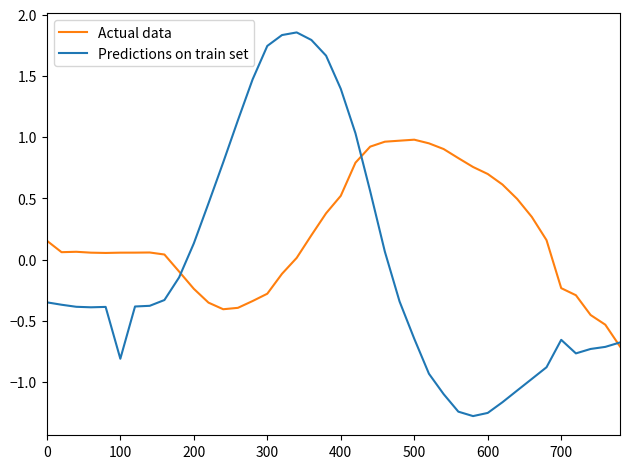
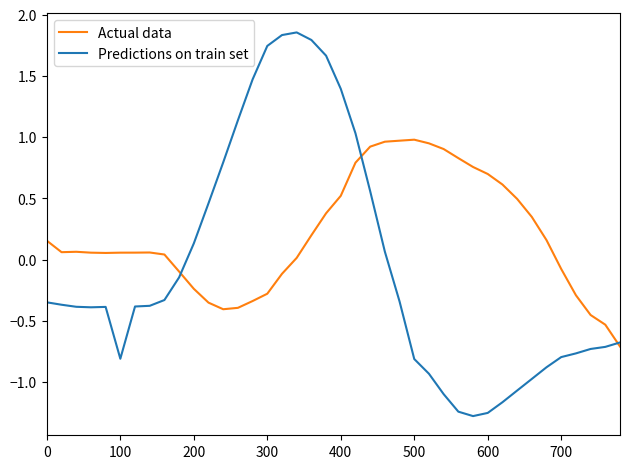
Predictions on train set, 500: -0.65 -> -0.81
Actual data, 700: -0.23 -> -0.08
Predictions on train set, 700: -0.65 -> -0.80
